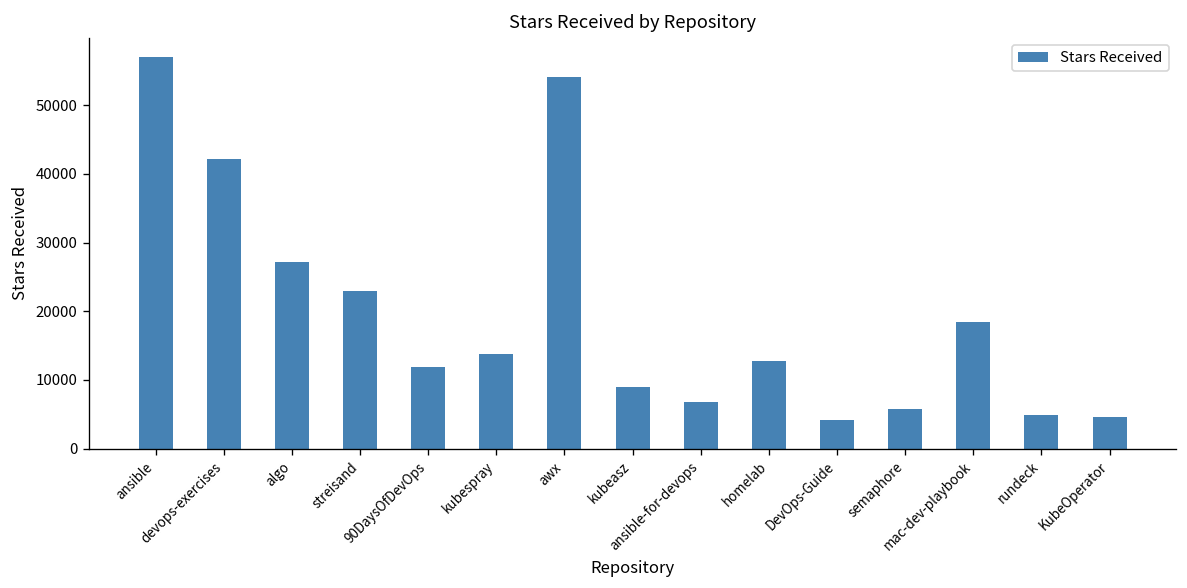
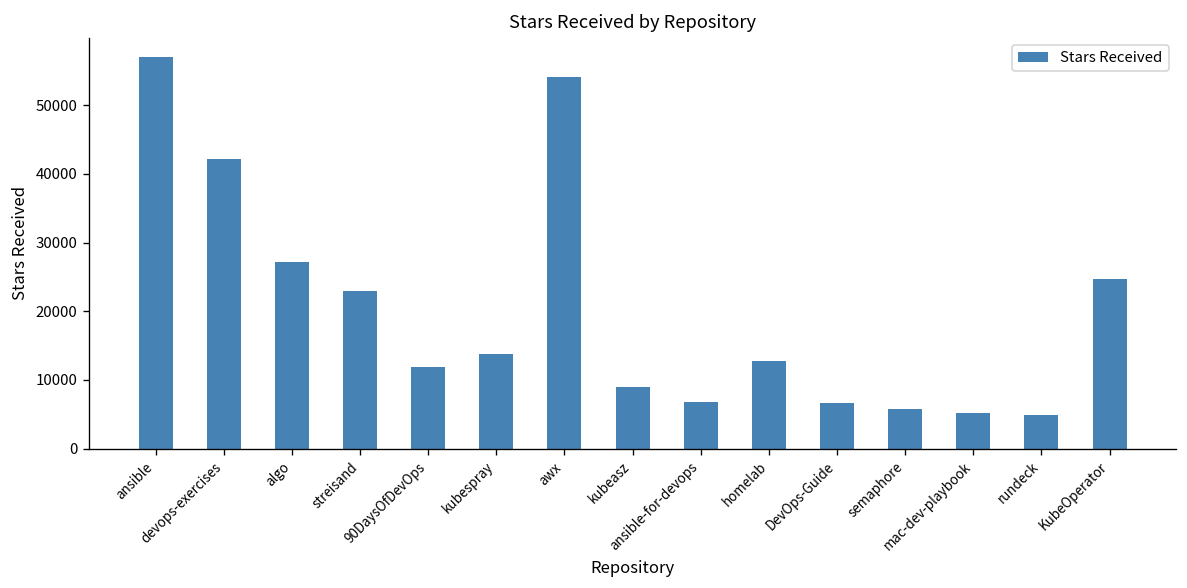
DevOps-Guide: 4000 -> 7000
mac-dev-playbook: 18000 -> 5000
KubeOperator: 5000 -> 25000
